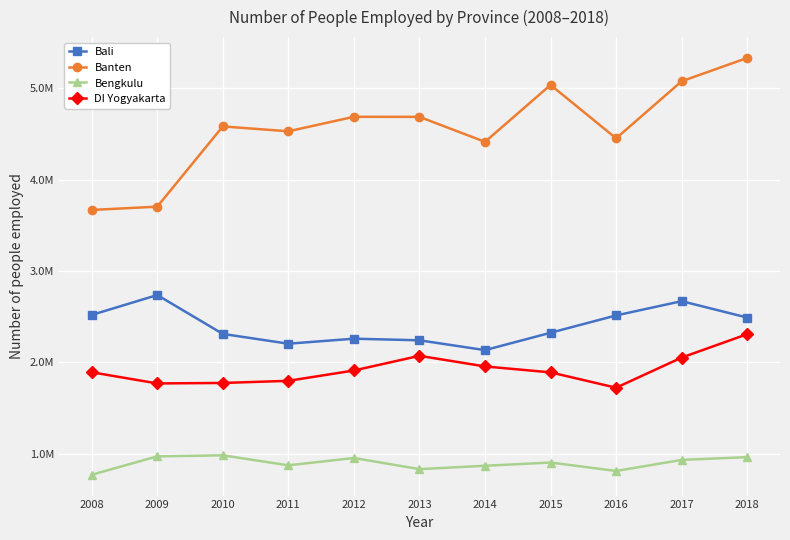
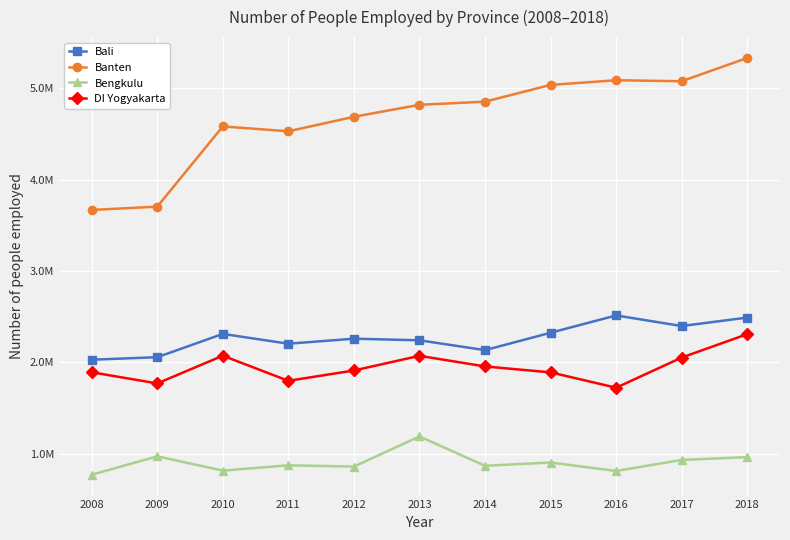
Bali, 2008: 2500000 -> 2000000
Bali, 2009: 2700000 -> 2100000
Bengkulu, 2010: 1000000 -> 800000
DI Yogyakarta, 2010: 1800000 -> 2100000
Bengkulu, 2012: 1000000 -> 900000
Banten, 2013: 4700000 -> 4800000
Bengkulu, 2013: 800000 -> 1200000
Banten, 2014: 4400000 -> 4900000
Banten, 2016: 4500000 -> 5100000
Bali, 2017: 2700000 -> 2400000
